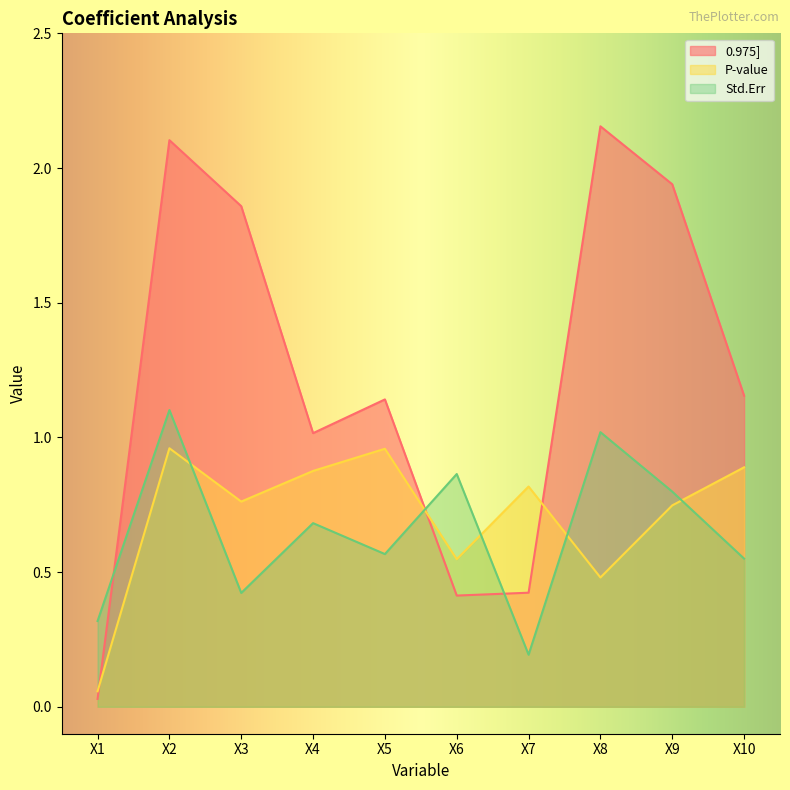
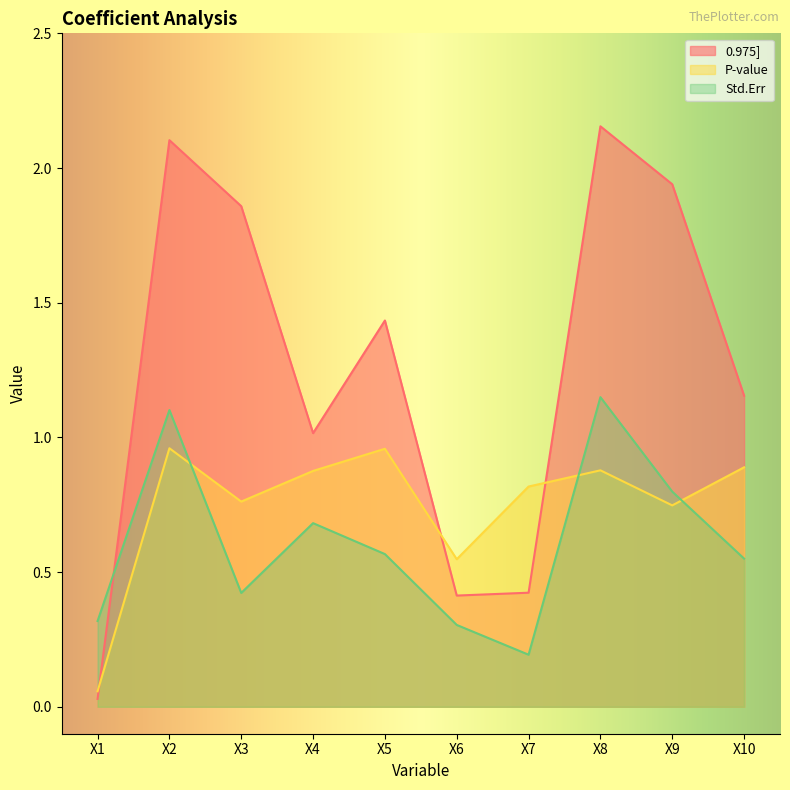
0.975], X5: 1.14 -> 1.43
Std.Err, X6: 0.86 -> 0.30
P-value, X8: 0.48 -> 0.88
Std.Err, X8: 1.02 -> 1.15
